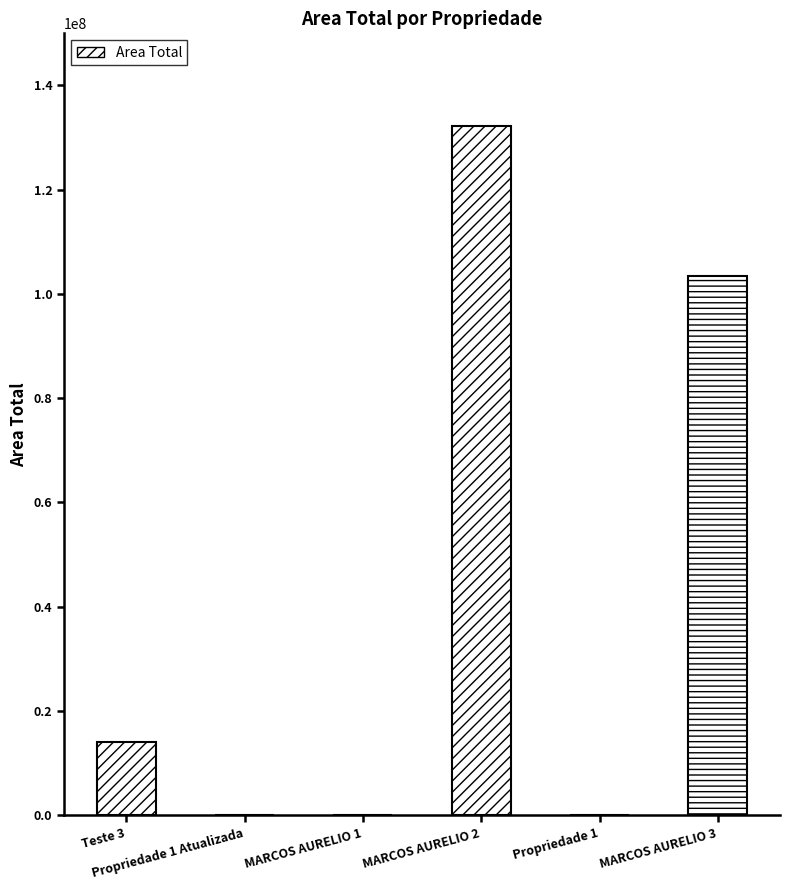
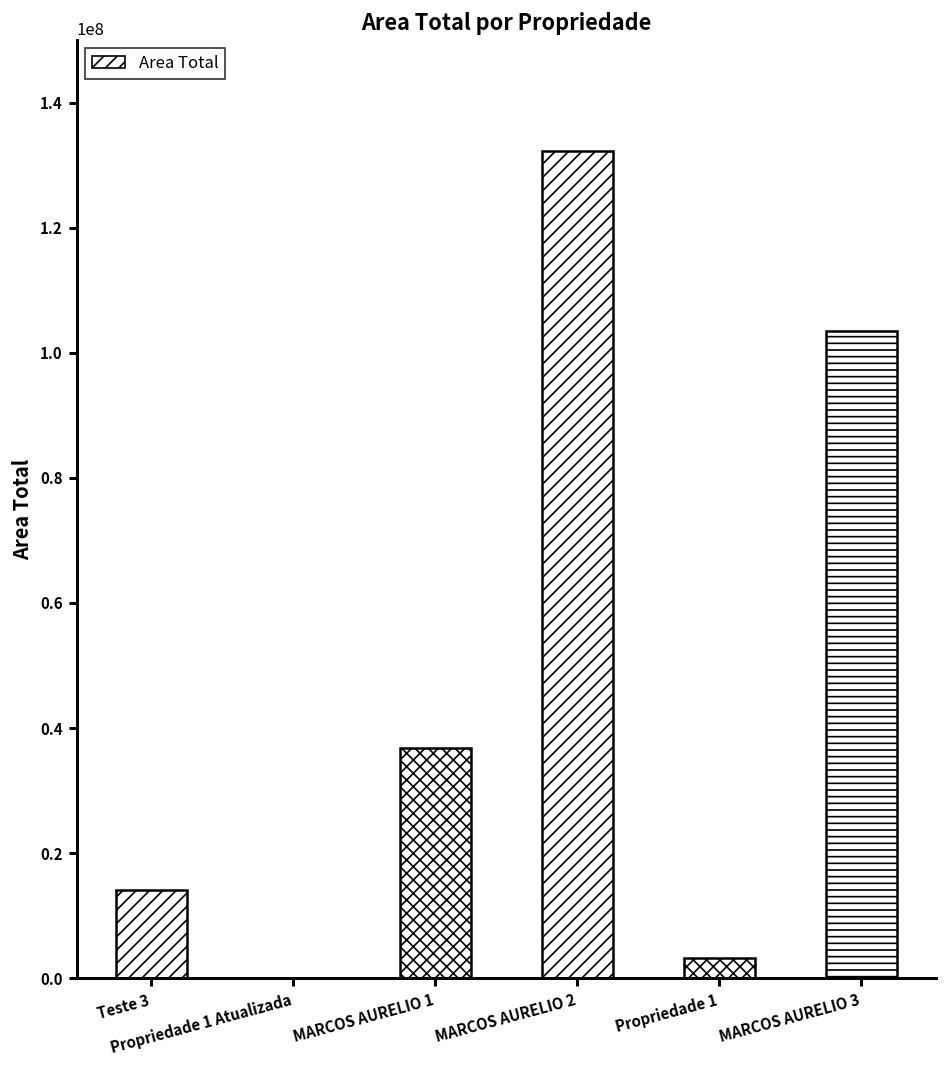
MARCOS AURELIO 1: 0 -> 37000000
Propriedade 1: 0 -> 3000000
